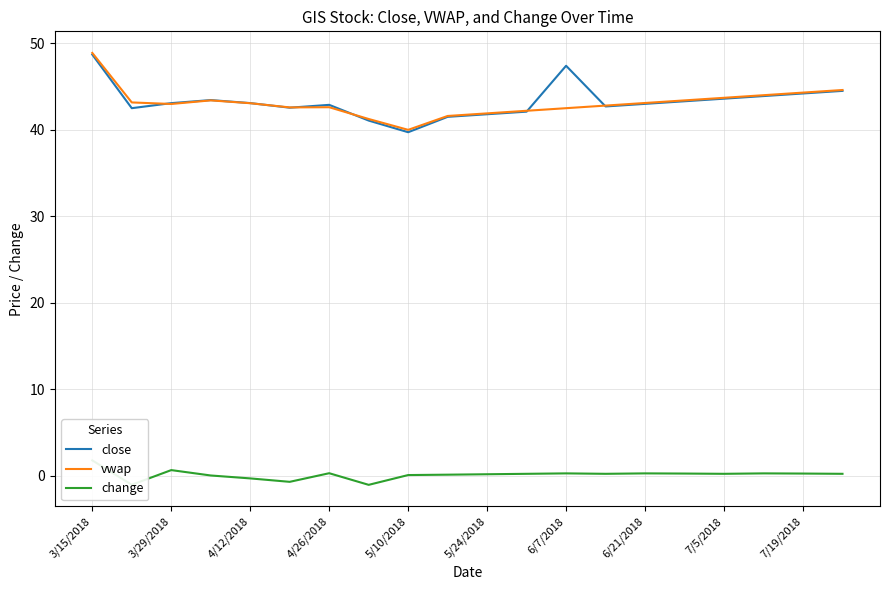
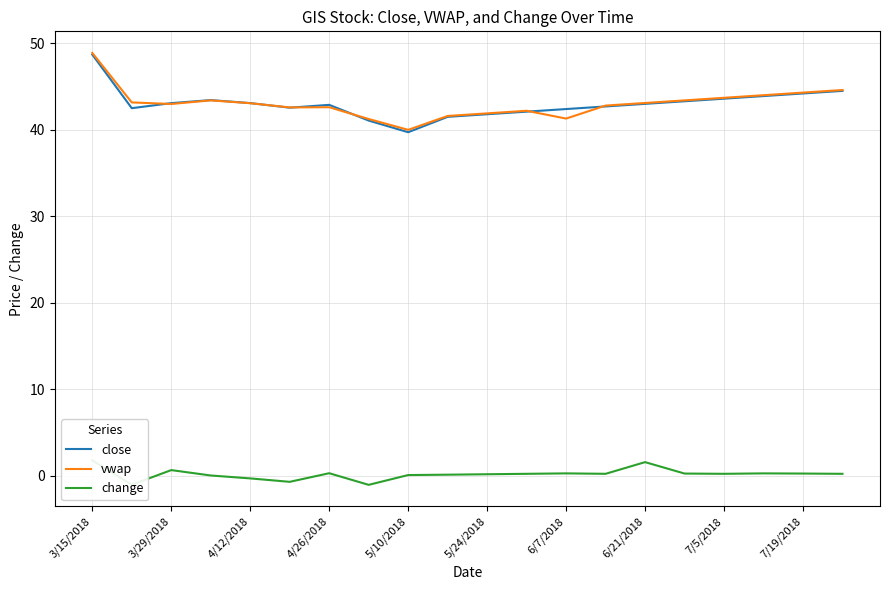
close, 6/7/2018: 47 -> 42
vwap, 6/7/2018: 43 -> 41
change, 6/21/2018: 0 -> 2
